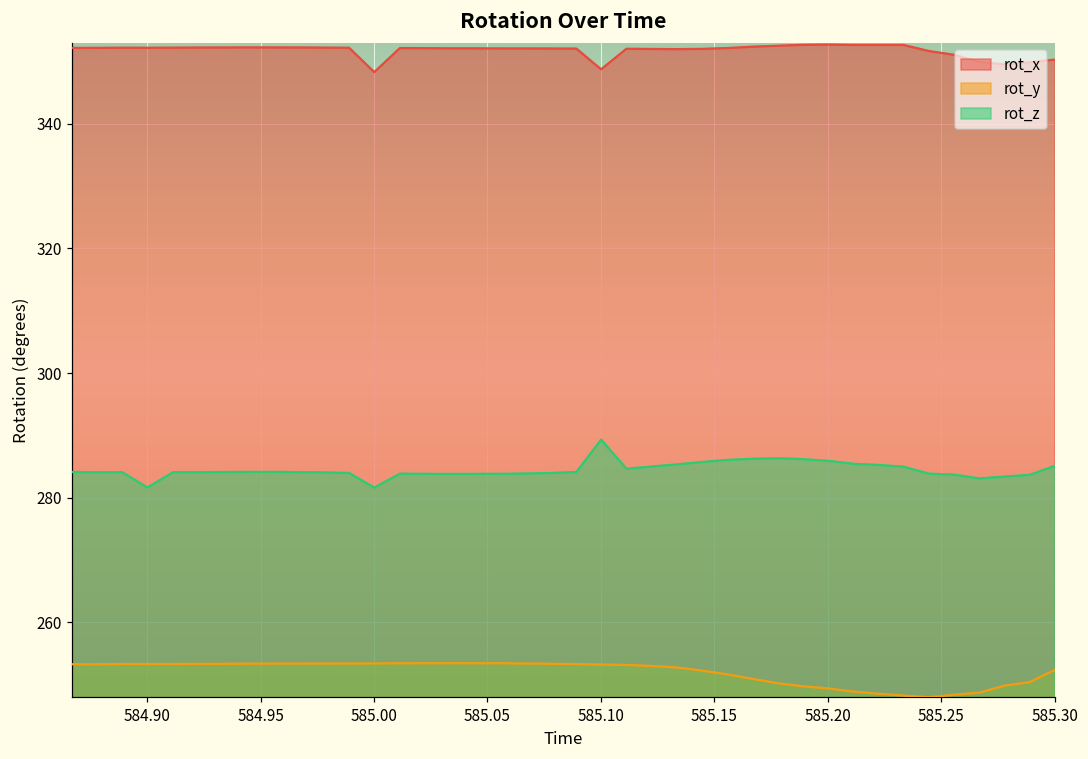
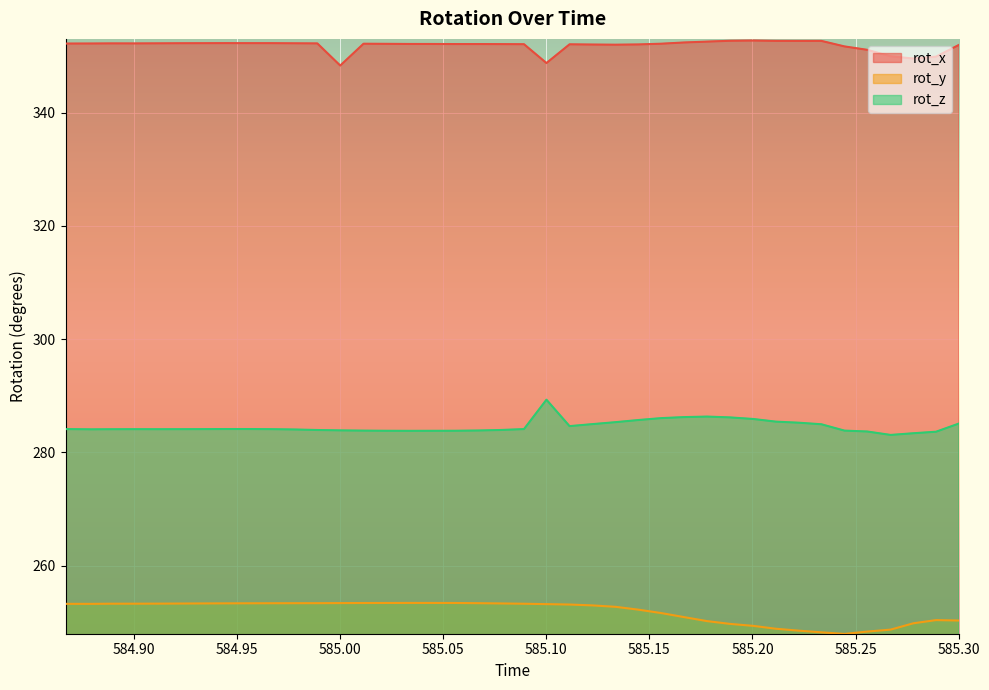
rot_z, 584.90: 282 -> 284
rot_z, 585.00: 282 -> 284
rot_x, 585.30: 350 -> 352
rot_y, 585.30: 252 -> 250
